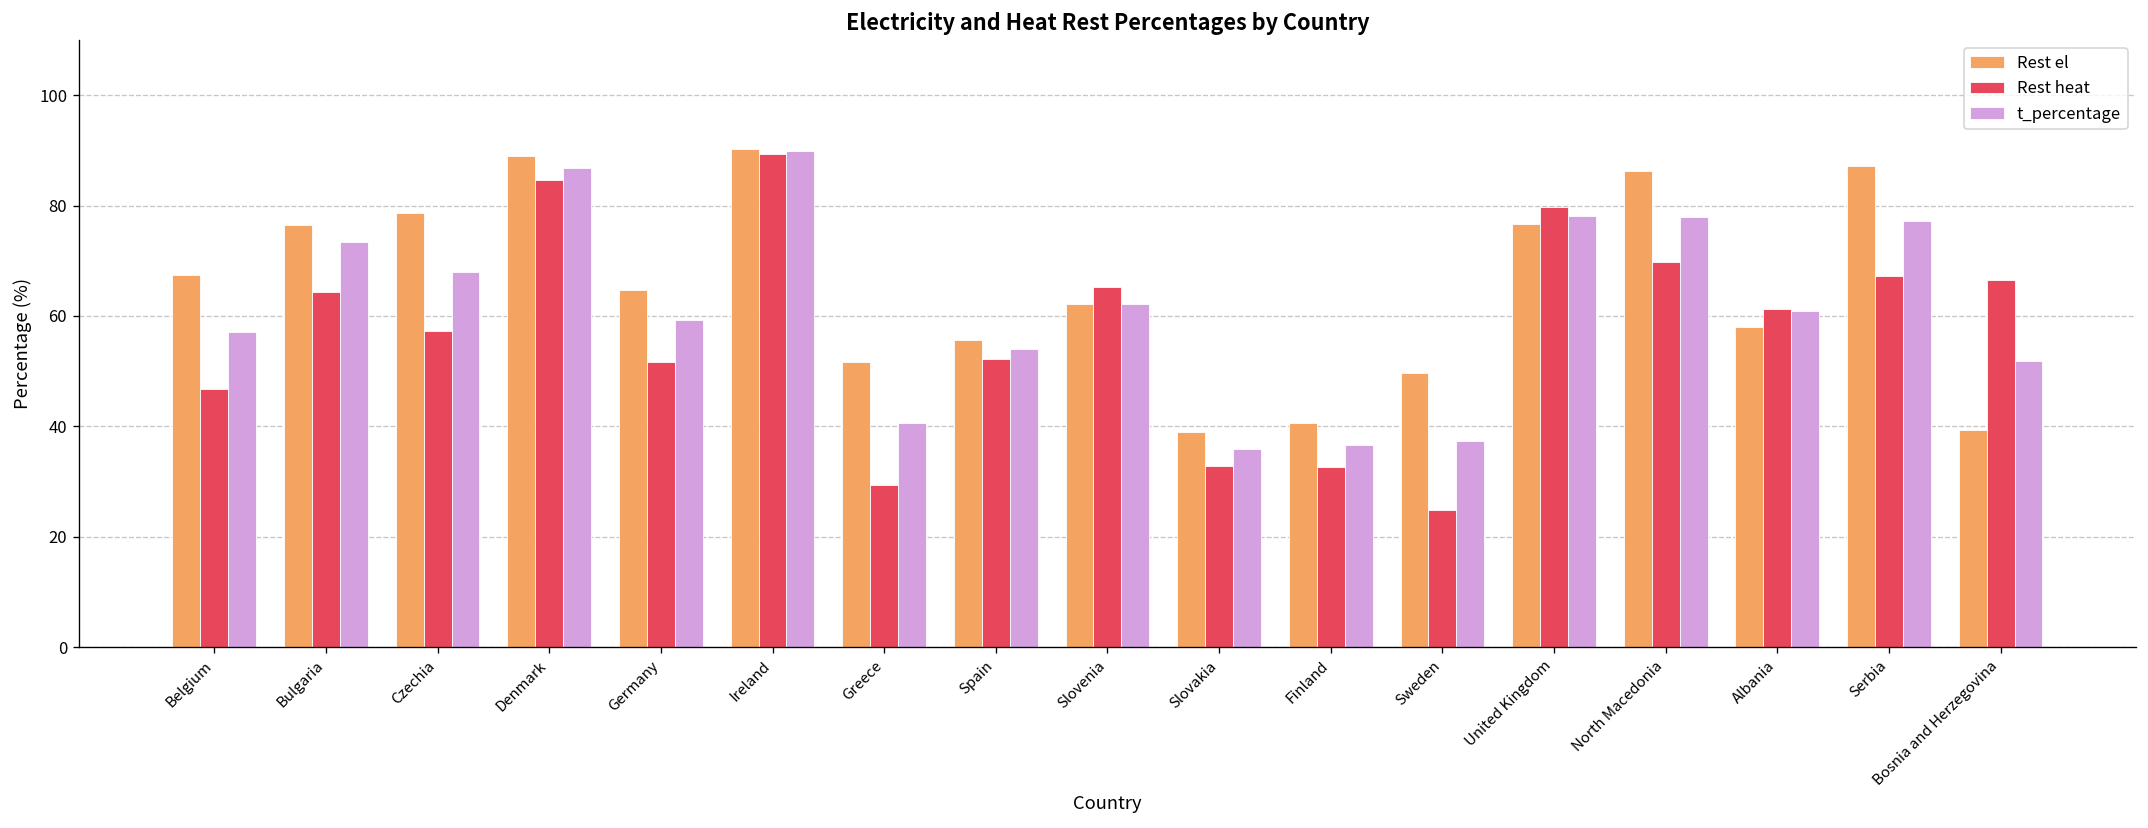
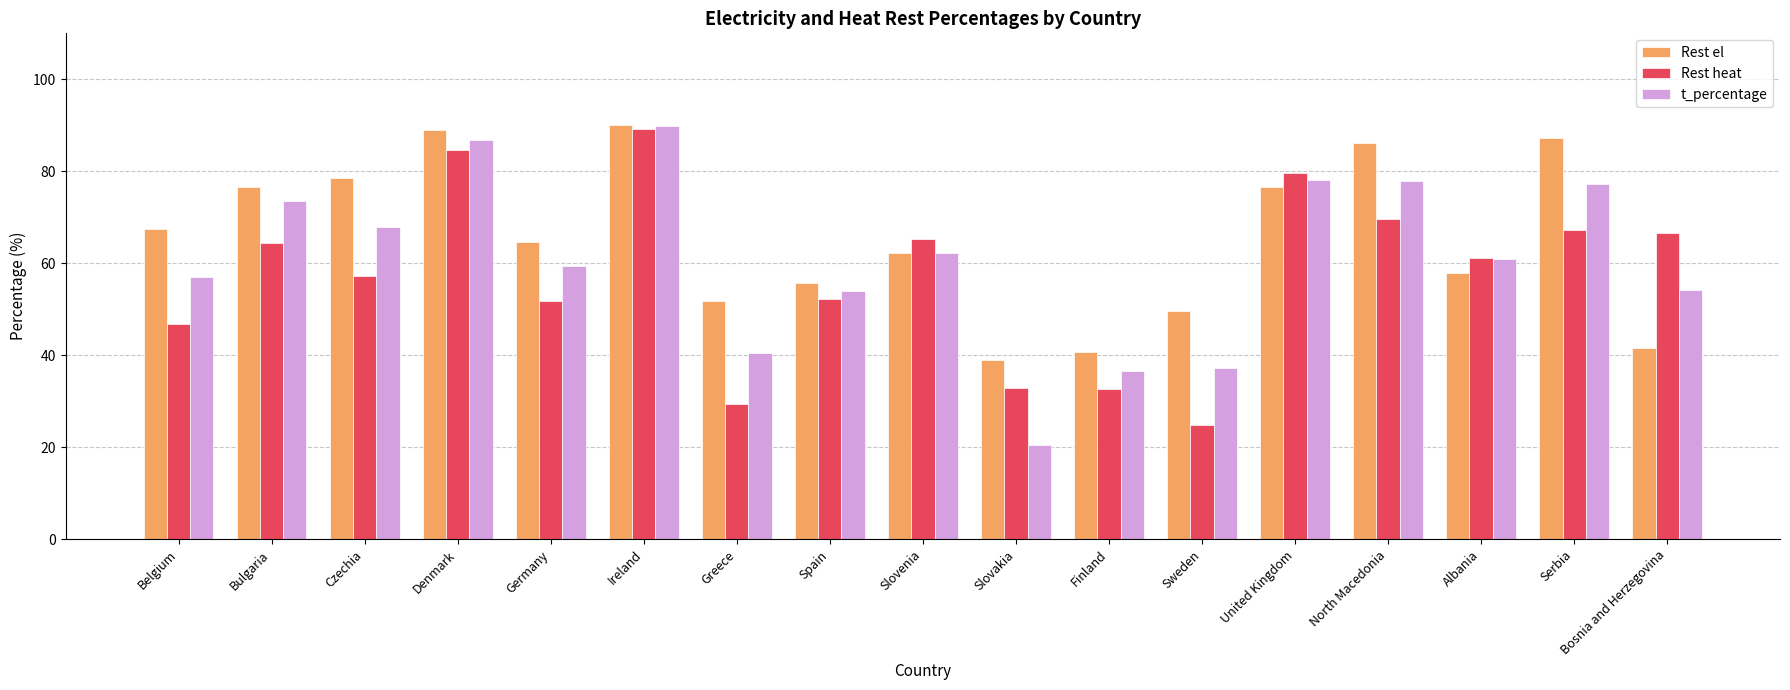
t_percentage, Slovakia: 36 -> 21
Rest el, Bosnia and Herzegovina: 39 -> 42
t_percentage, Bosnia and Herzegovina: 52 -> 54
